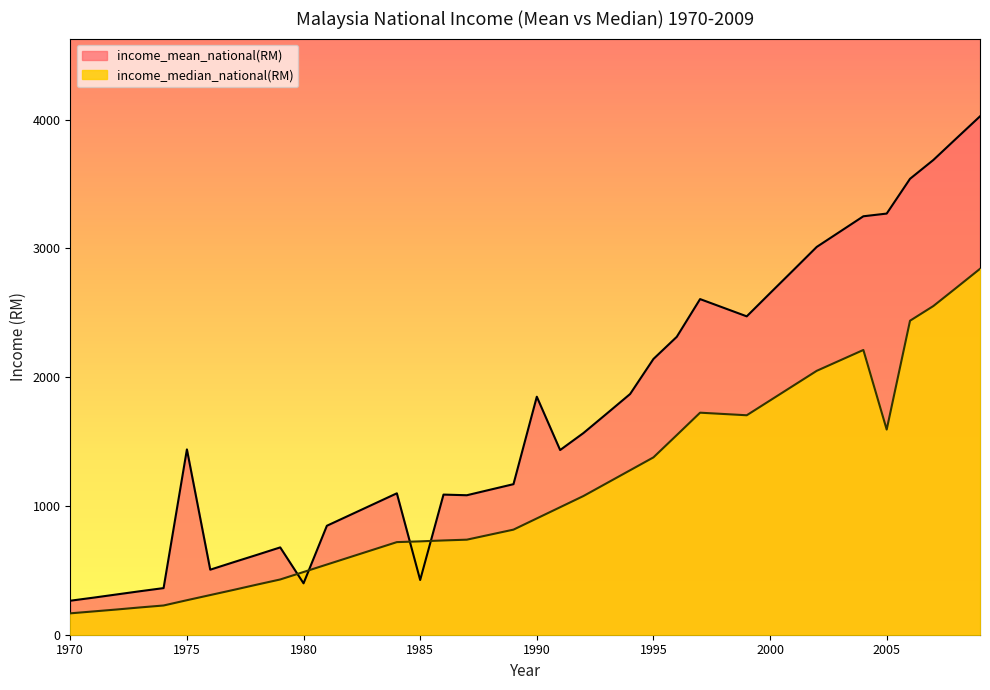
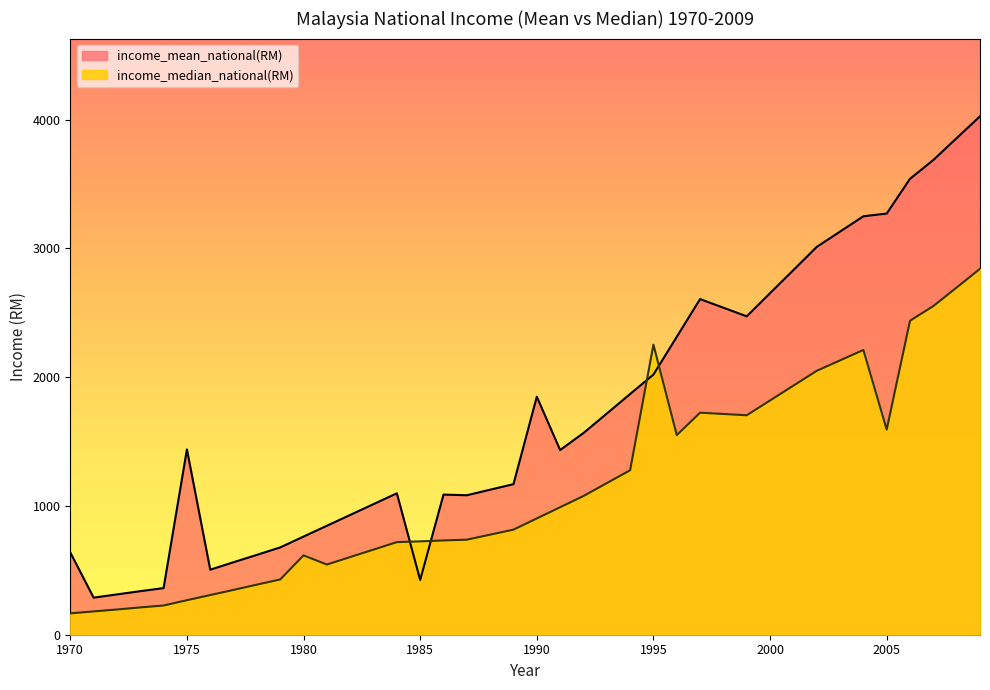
income_mean_national(RM), 1970: 260 -> 640
income_mean_national(RM), 1980: 400 -> 760
income_median_national(RM), 1980: 490 -> 620
income_mean_national(RM), 1995: 2140 -> 2020
income_median_national(RM), 1995: 1380 -> 2250
